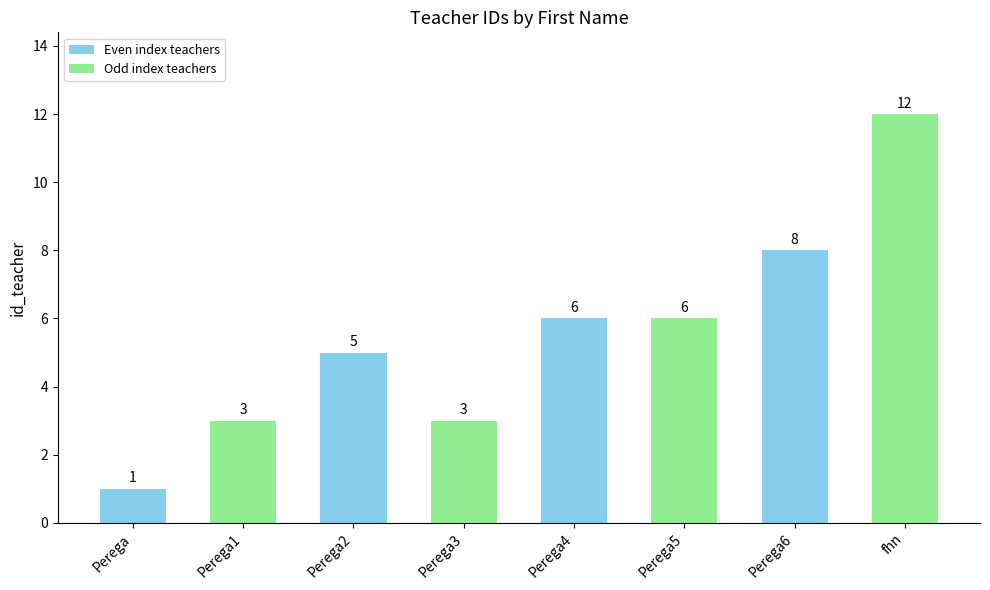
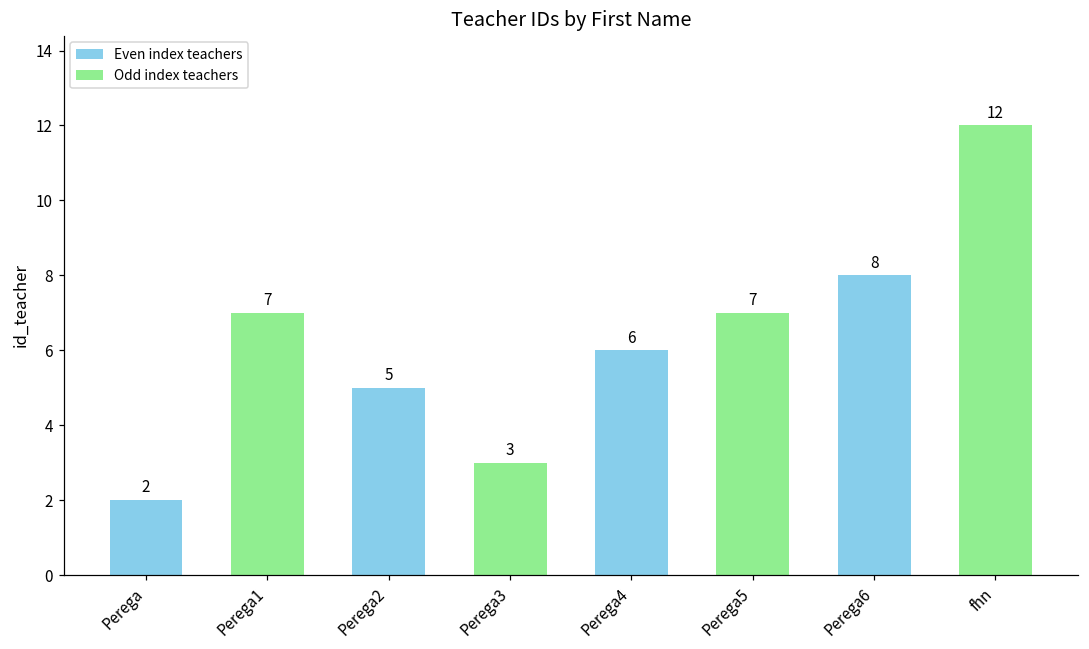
Perega: 1 -> 2
Perega1: 3 -> 7
Perega5: 6 -> 7
